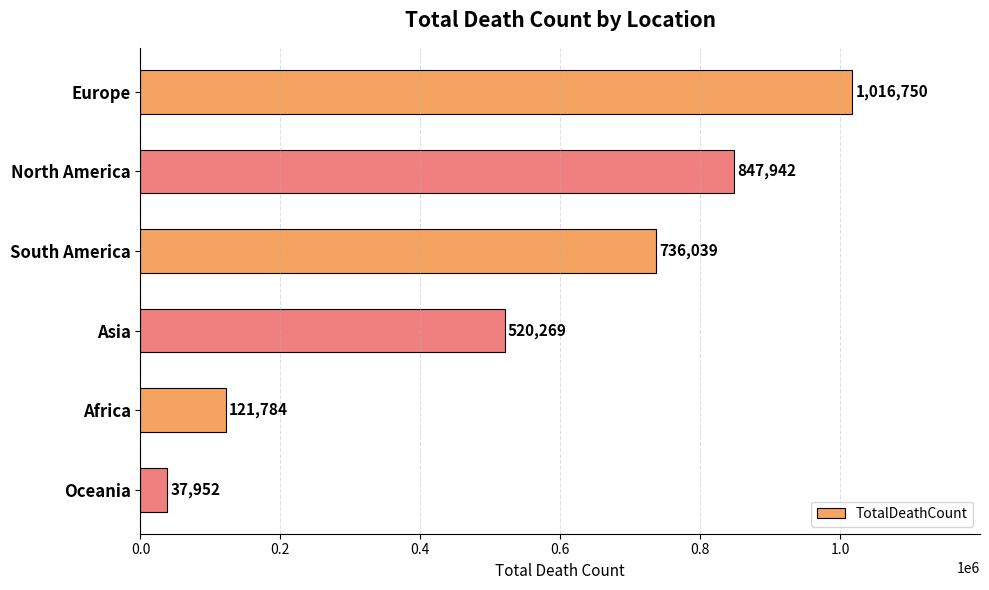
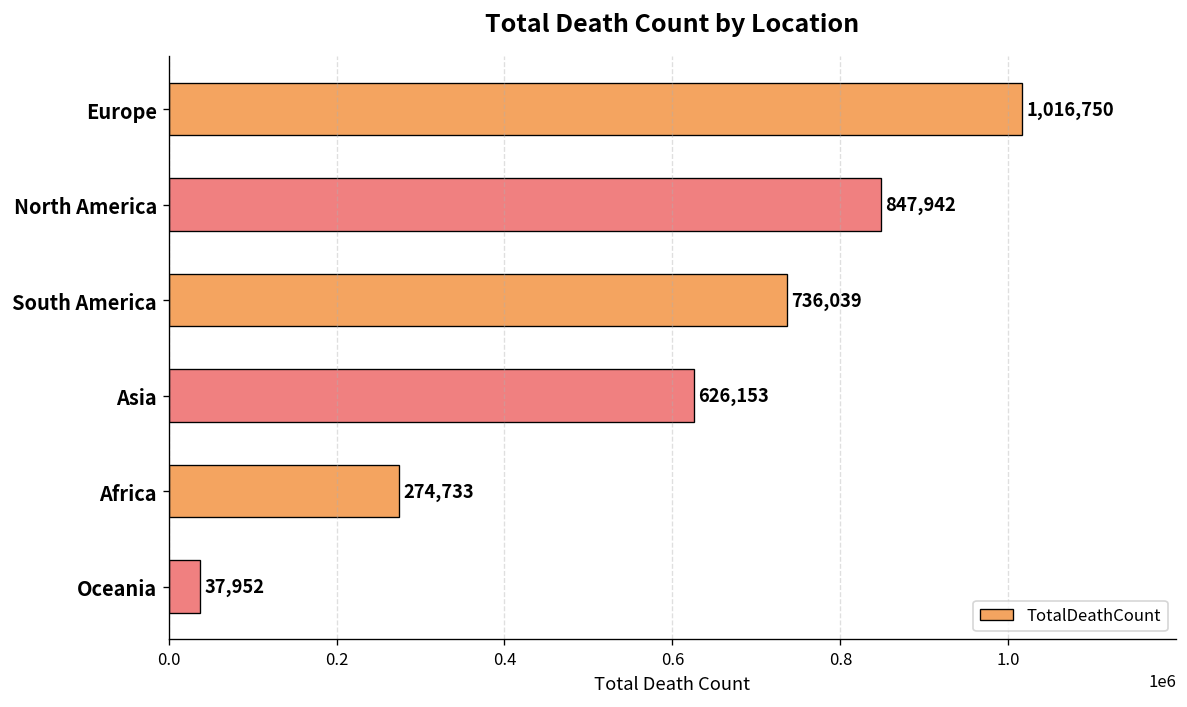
Asia: 520,269 -> 626,153
Africa: 121,784 -> 274,733
